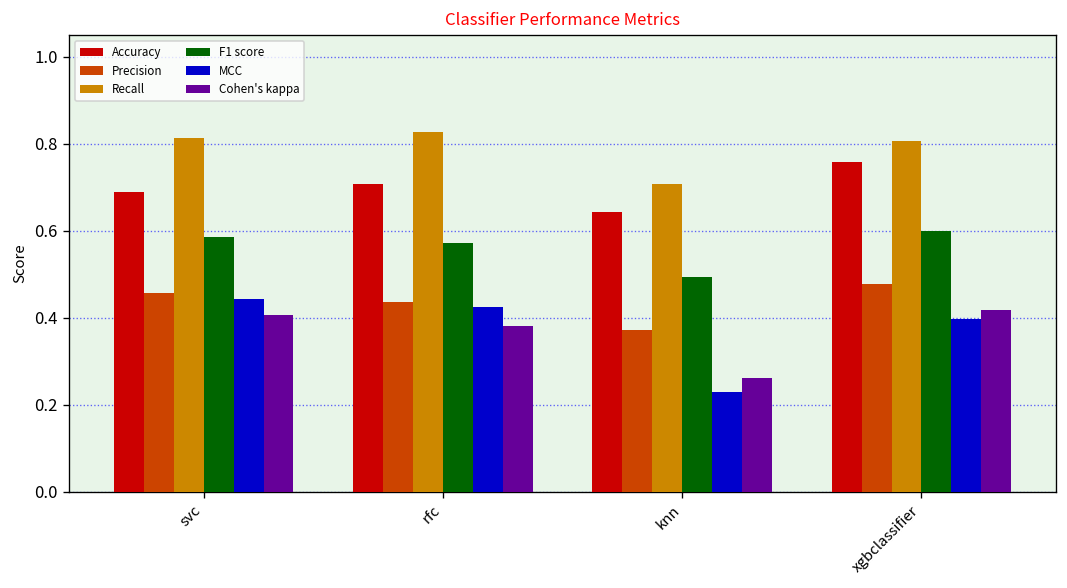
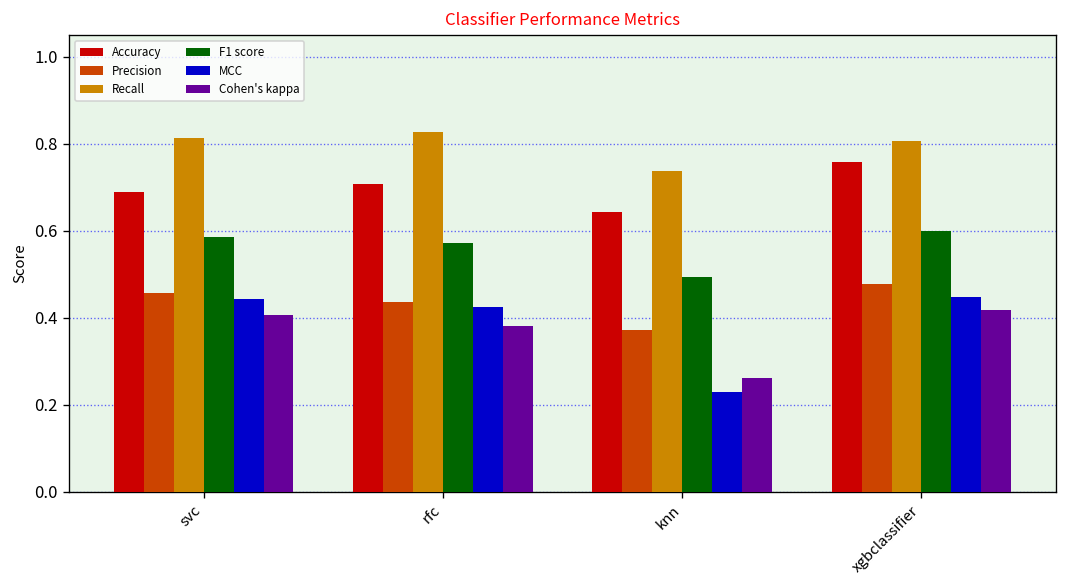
Recall, knn: 0.71 -> 0.74
MCC, xgbclassifier: 0.40 -> 0.45
